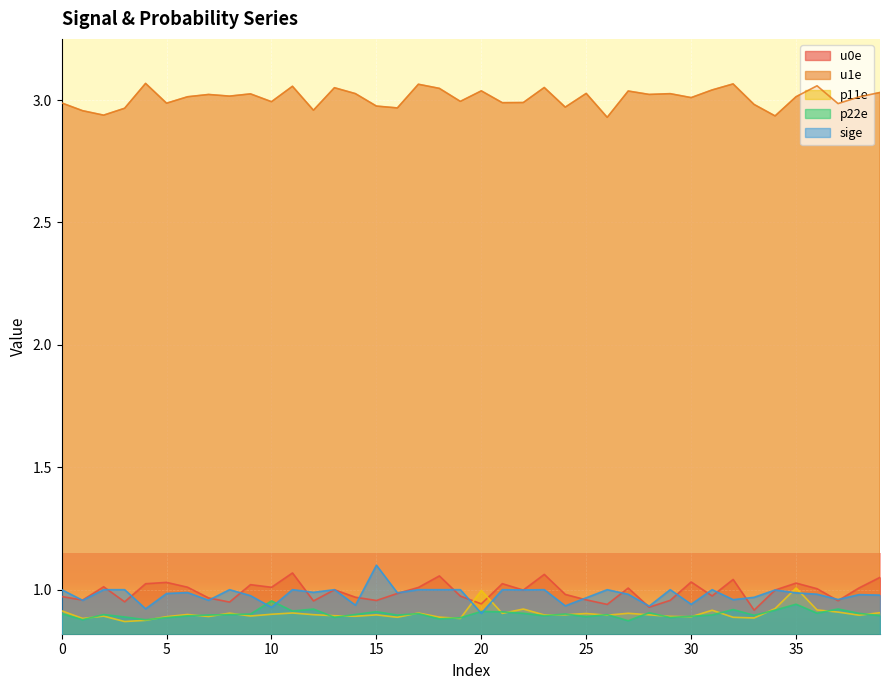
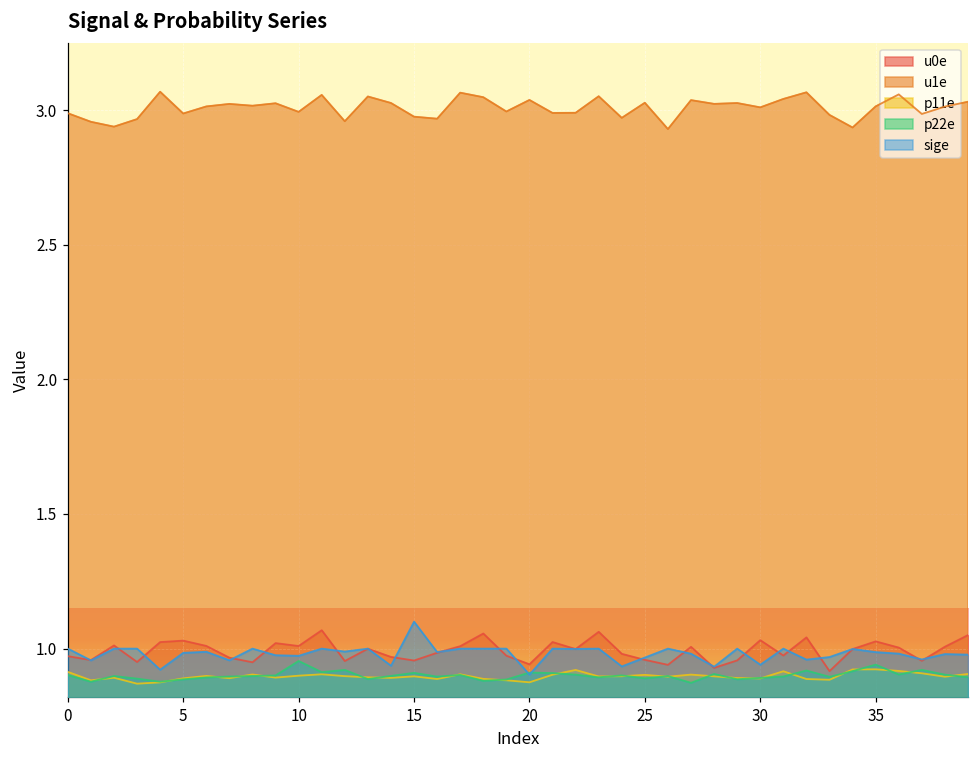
sige, 10: 0.93 -> 0.97
p11e, 20: 1.00 -> 0.87
p11e, 35: 1.01 -> 0.92
